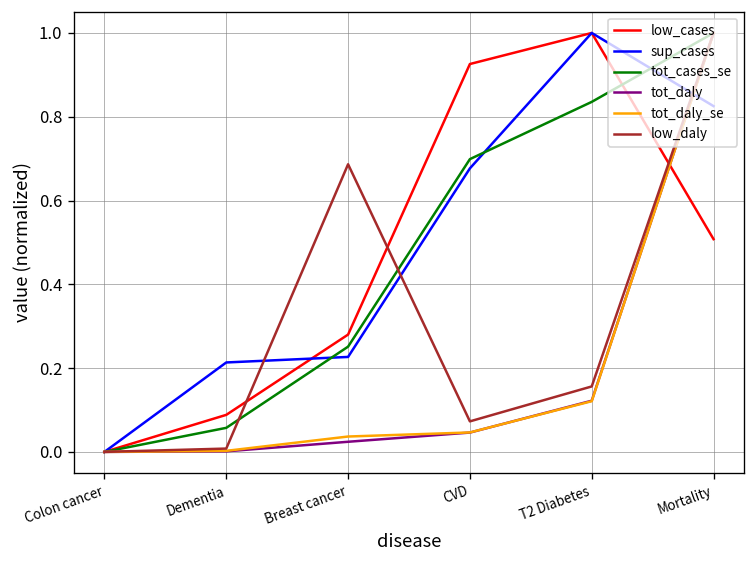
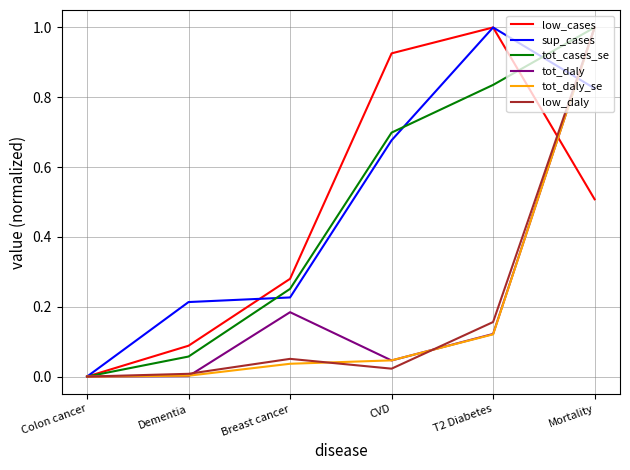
tot_daly, Breast cancer: 0.02 -> 0.18
low_daly, Breast cancer: 0.69 -> 0.05
low_daly, CVD: 0.07 -> 0.02
